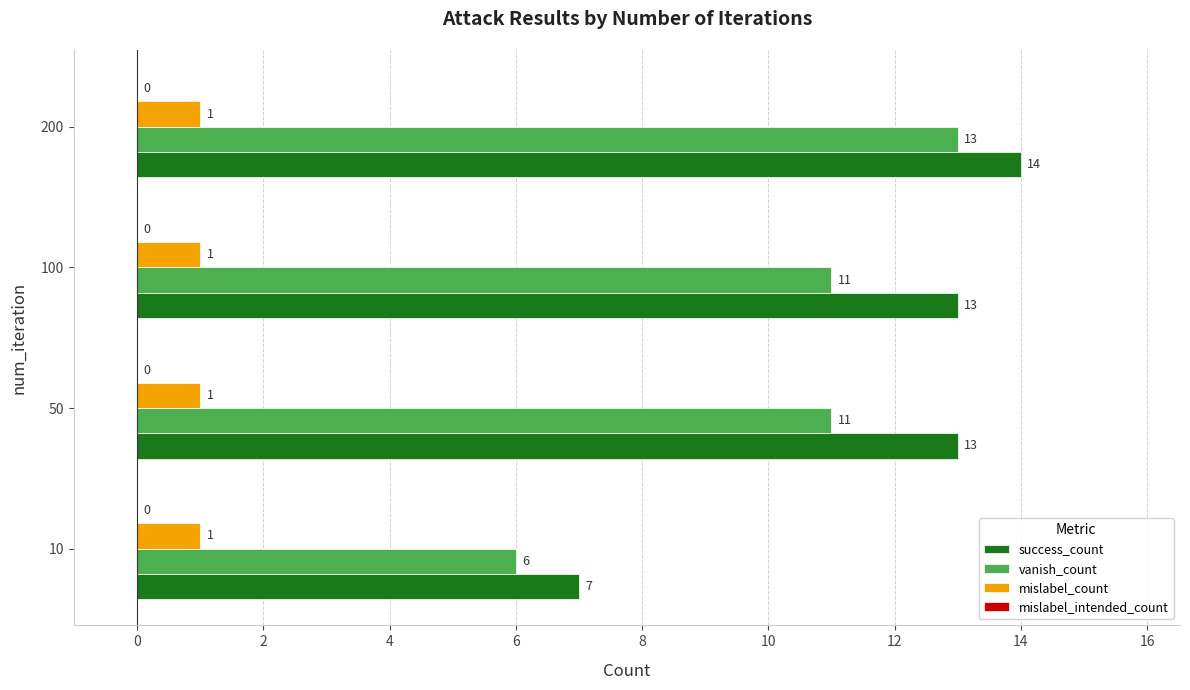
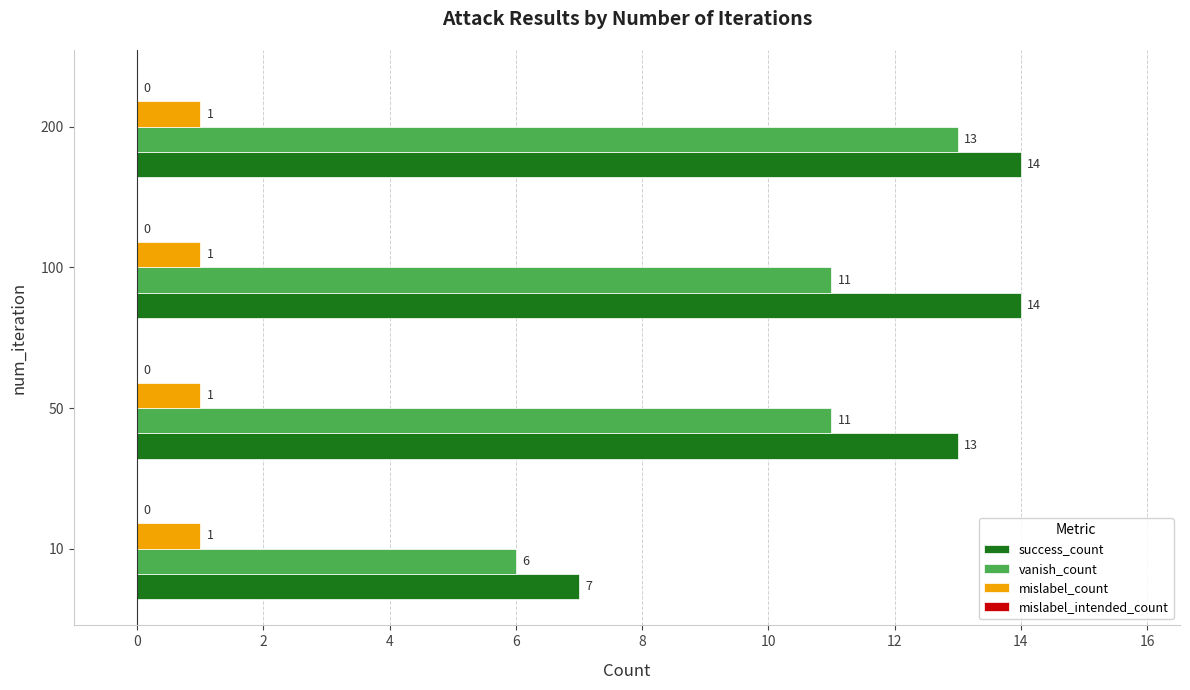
success_count, 100: 13 -> 14
